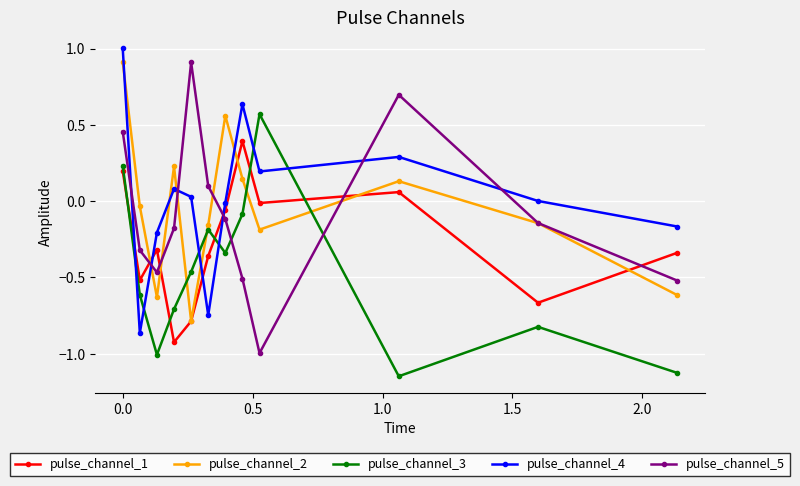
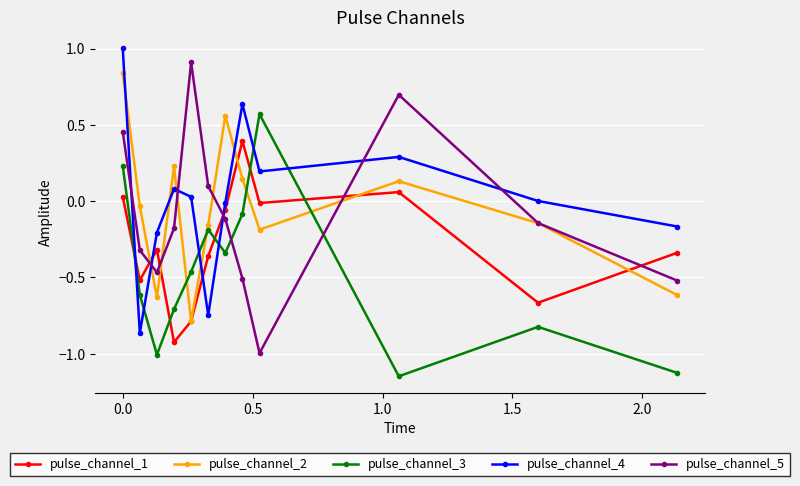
pulse_channel_1, 0.0: 0.20 -> 0.03
pulse_channel_2, 0.0: 0.91 -> 0.84
